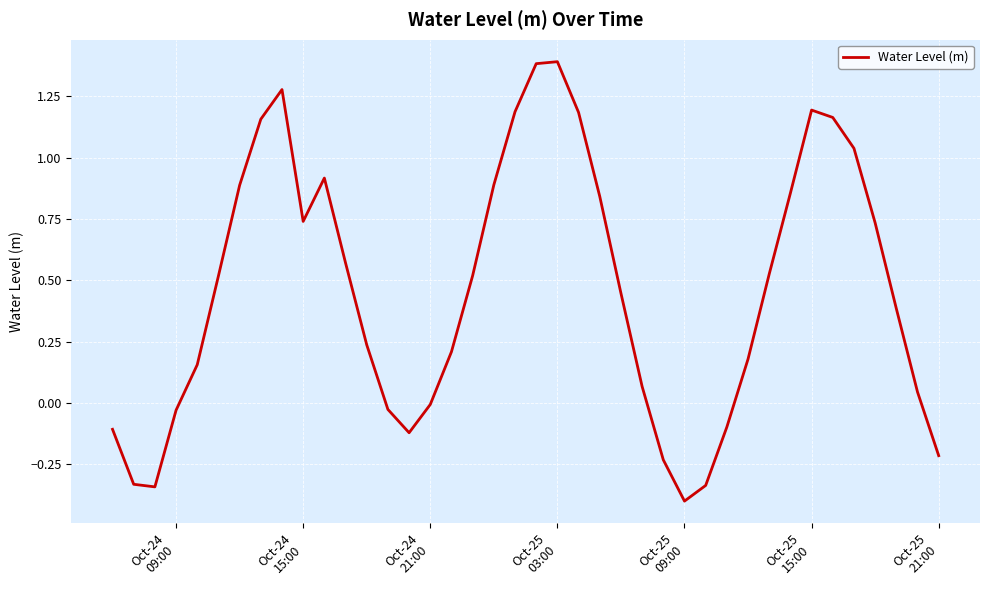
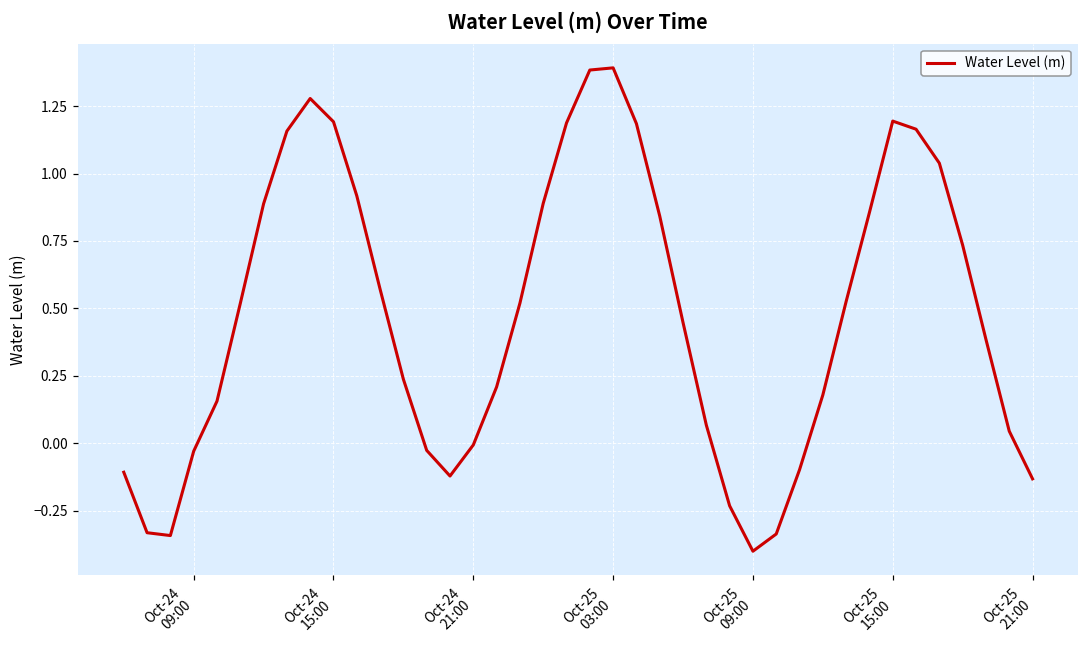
Oct-24 15:00: 0.74 -> 1.19
Oct-25 21:00: -0.21 -> -0.13
